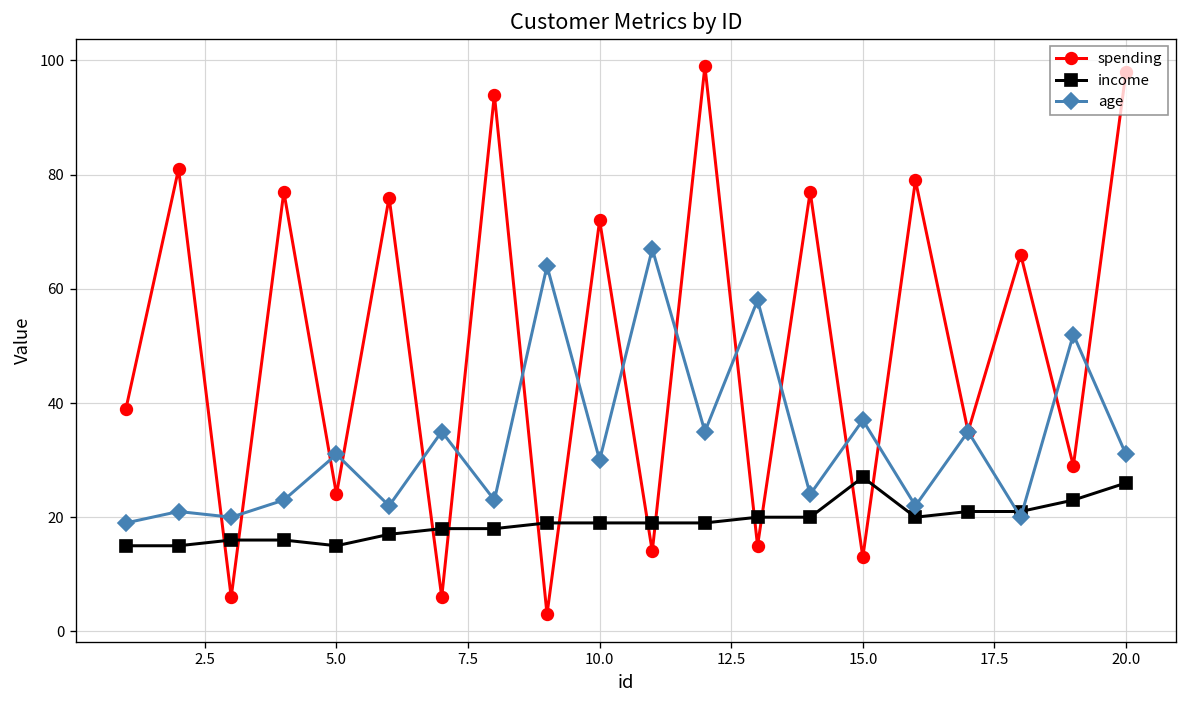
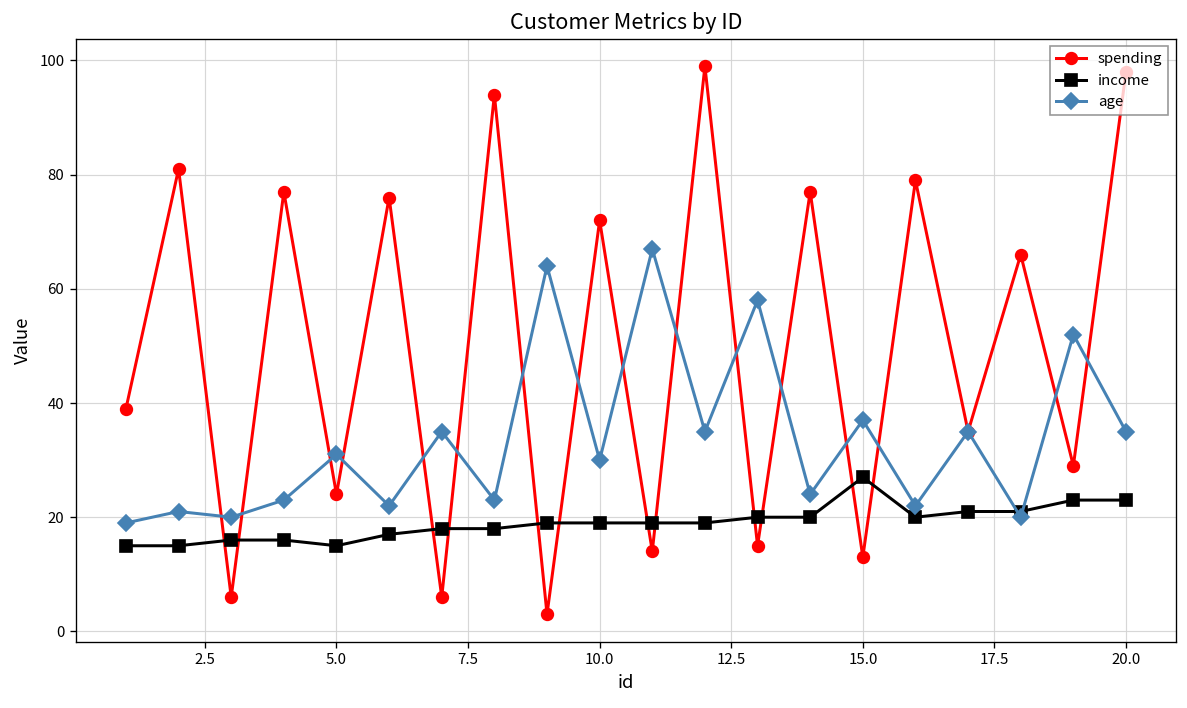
income, 20.0: 26 -> 23
age, 20.0: 31 -> 35
